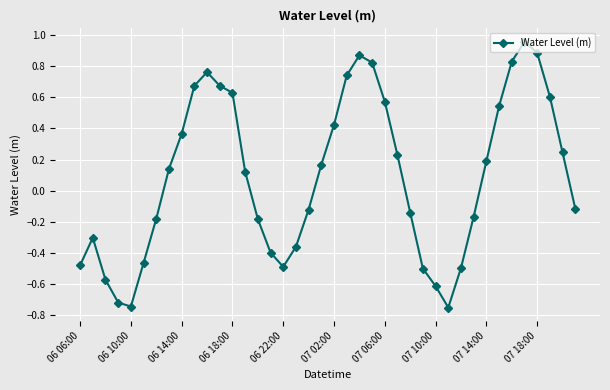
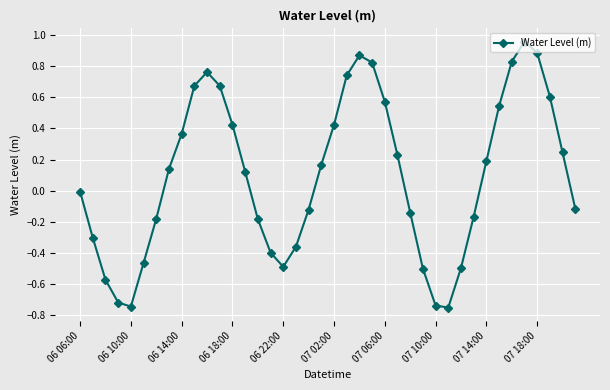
06 06:00: -0.48 -> -0.01
06 18:00: 0.63 -> 0.42
07 10:00: -0.61 -> -0.74
